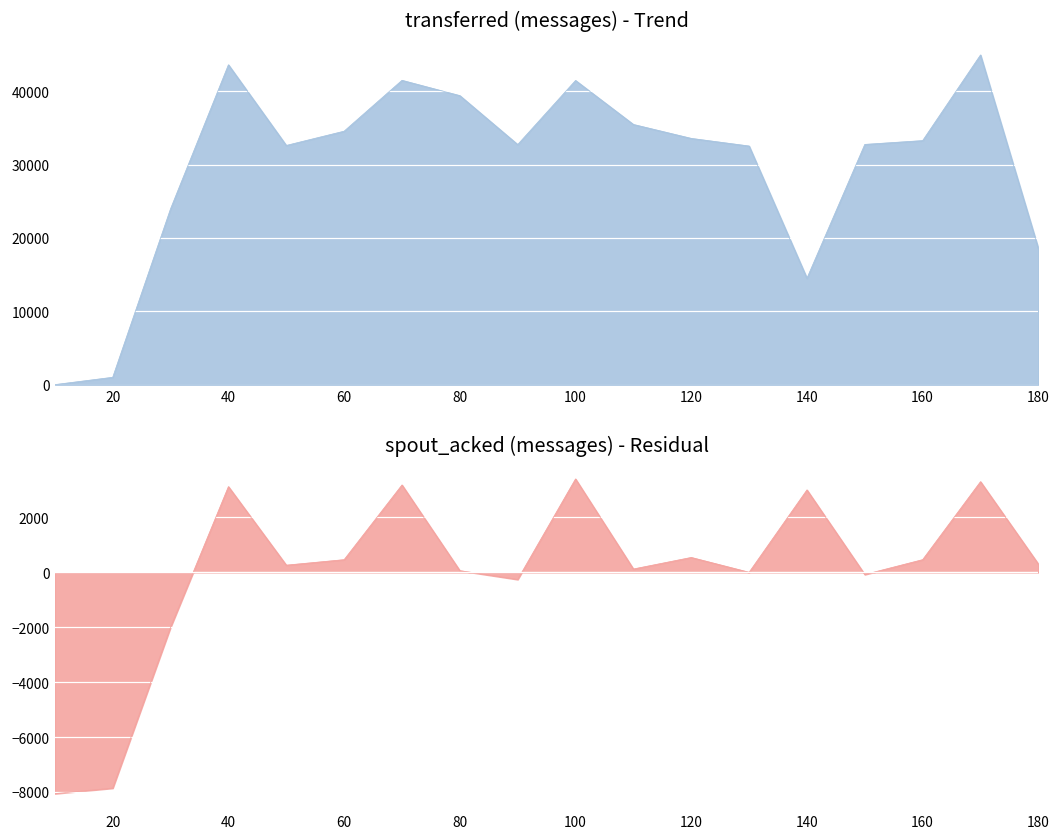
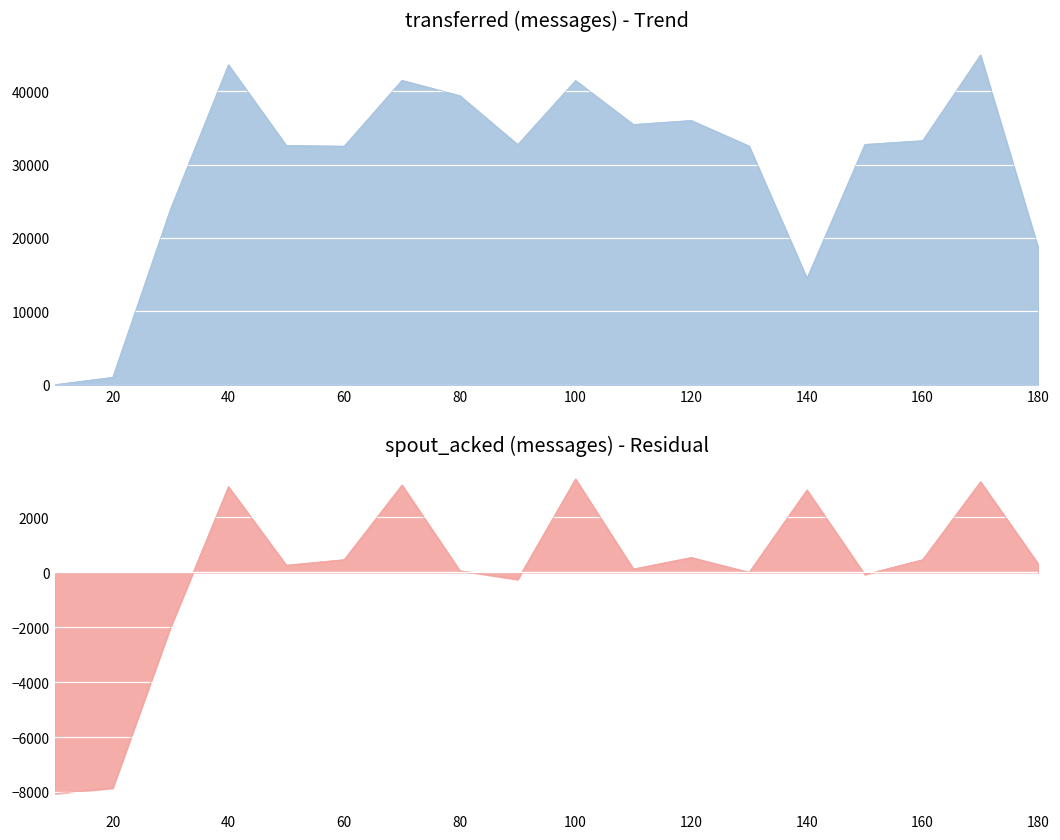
transferred (messages) - Trend, 60: 35000 -> 33000
transferred (messages) - Trend, 120: 34000 -> 36000
